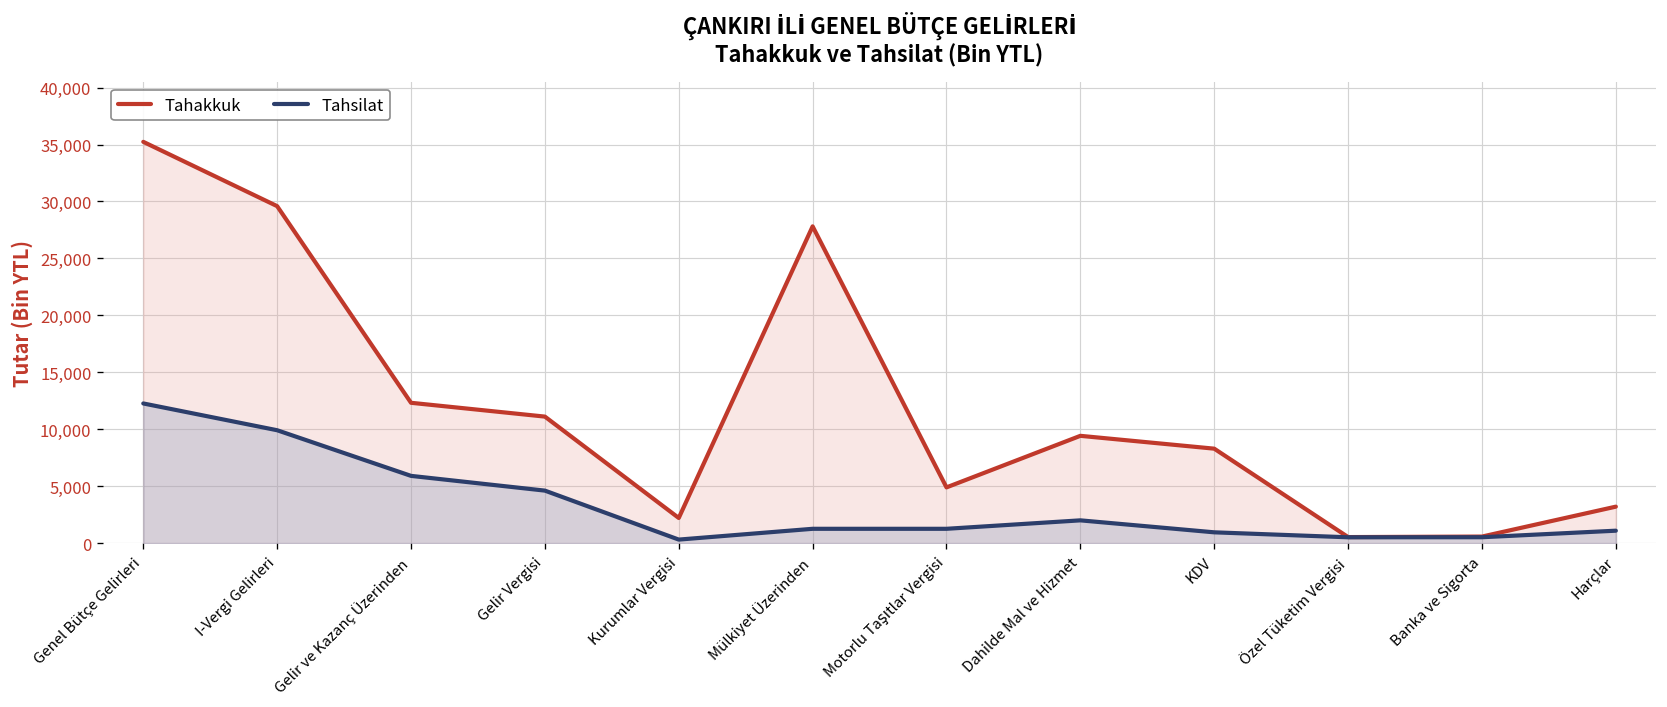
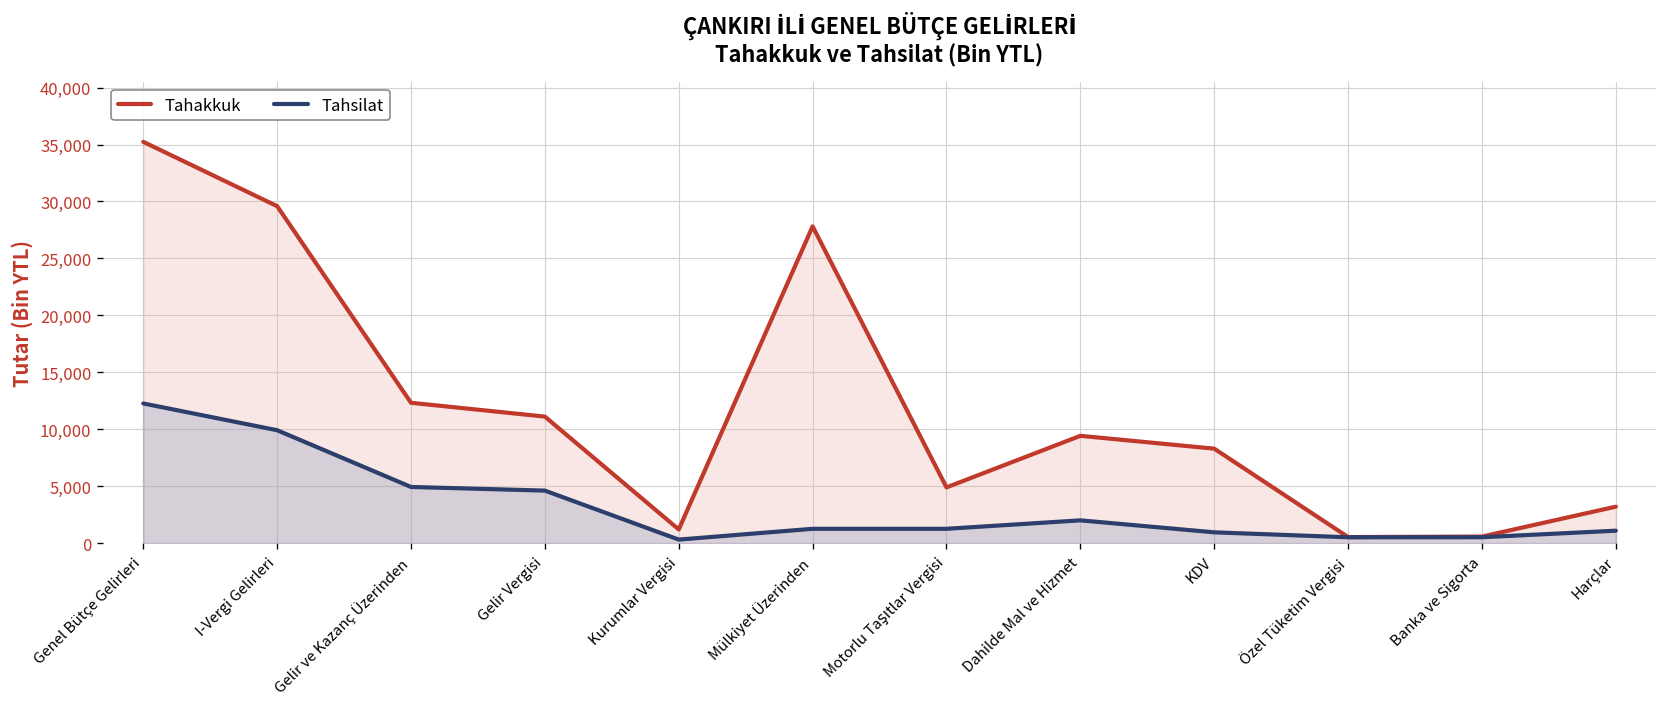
Tahsilat, Gelir ve Kazanç Üzerinden: 6,000 -> 5,000
Tahakkuk, Kurumlar Vergisi: 2,000 -> 1,000
